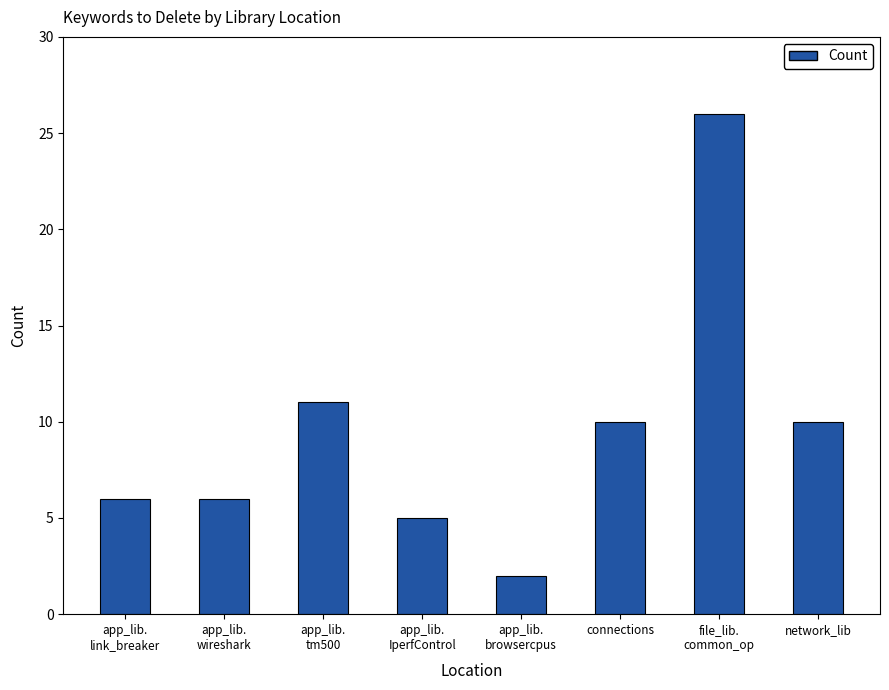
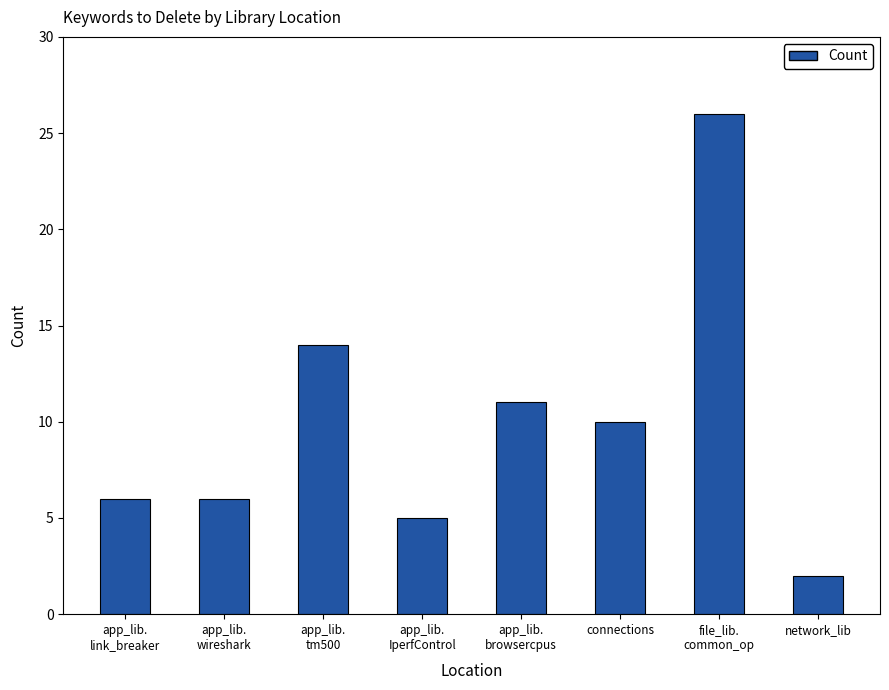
app_lib. tm500: 11 -> 14
app_lib. browsercpus: 2 -> 11
network_lib: 10 -> 2
